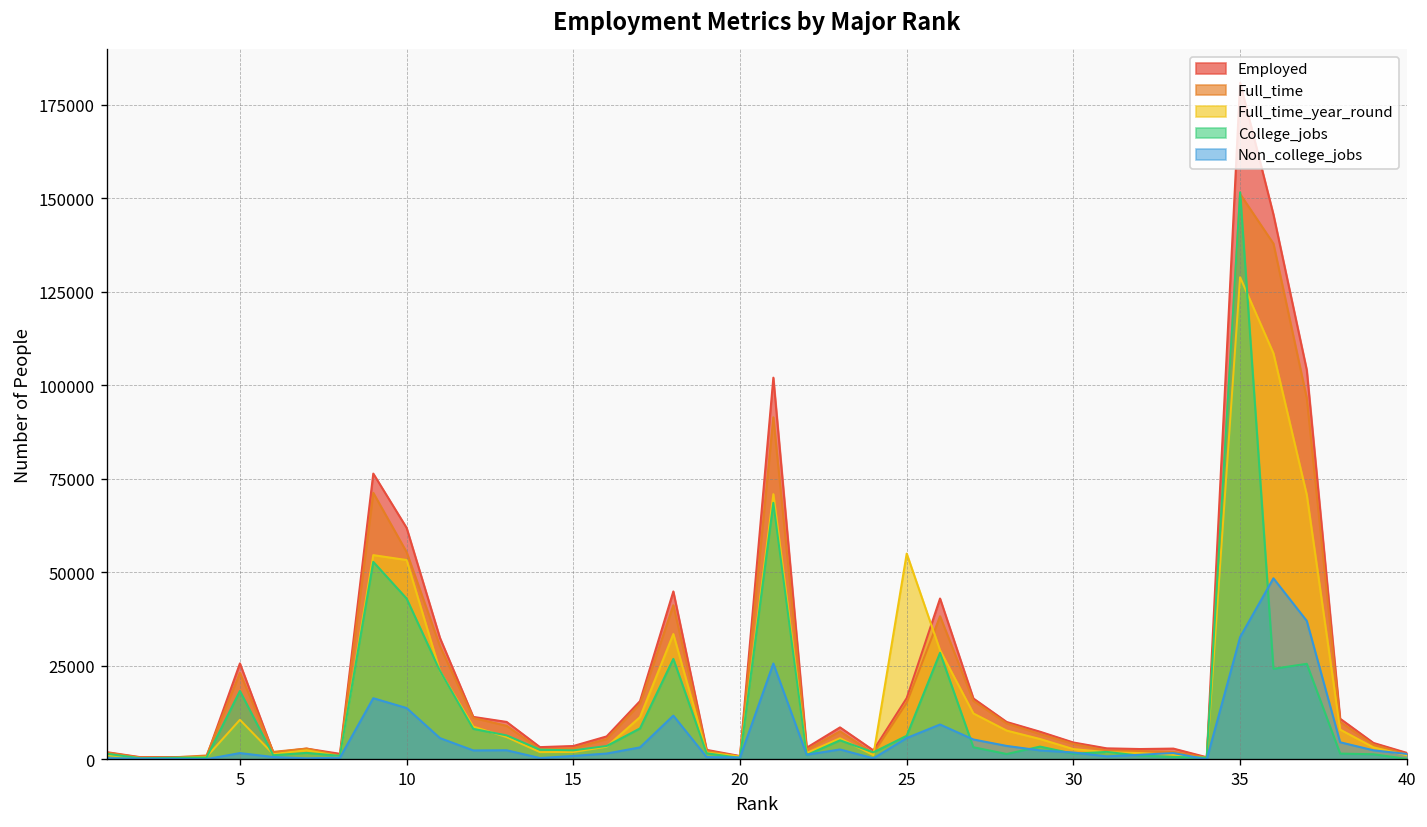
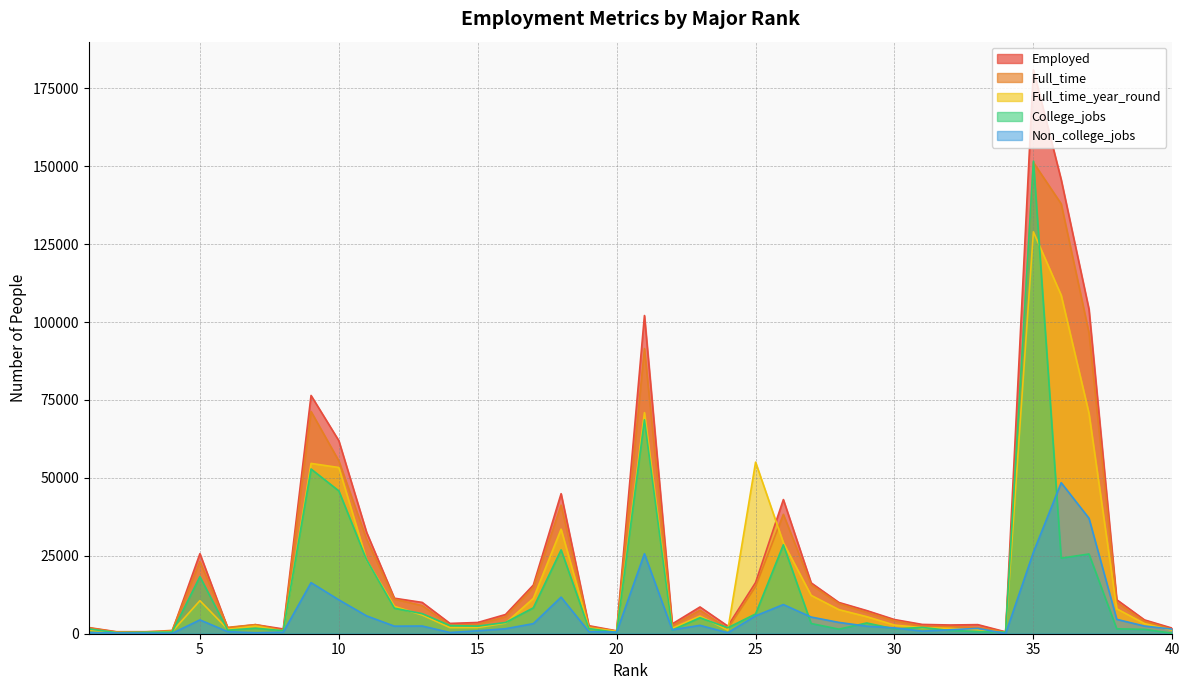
Non_college_jobs, 5: 2000 -> 4000
College_jobs, 10: 43000 -> 46000
Non_college_jobs, 10: 14000 -> 11000
Non_college_jobs, 35: 33000 -> 26000
